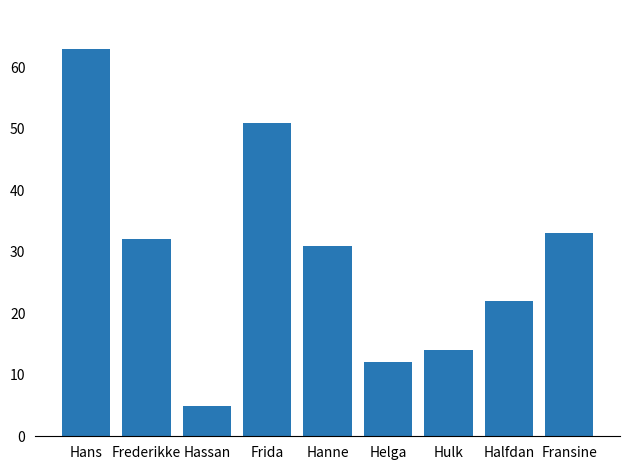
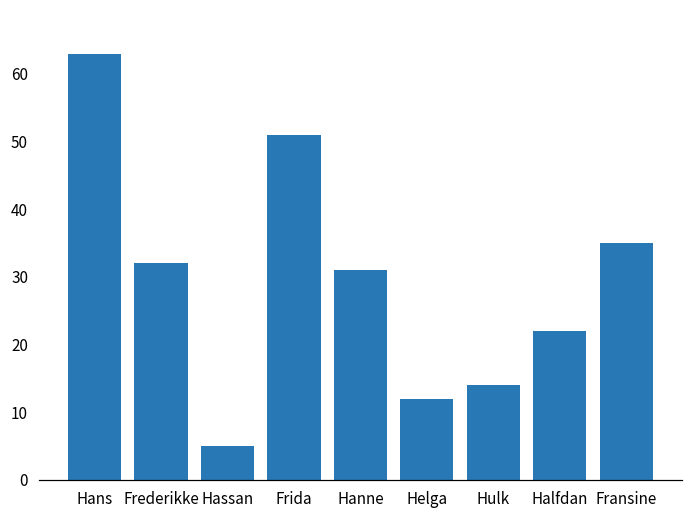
Fransine: 33 -> 35
